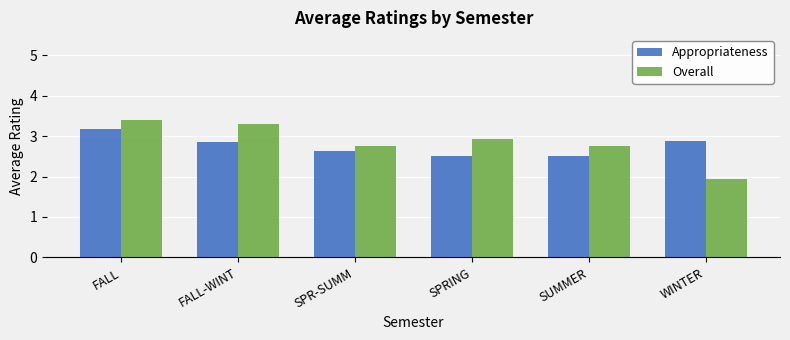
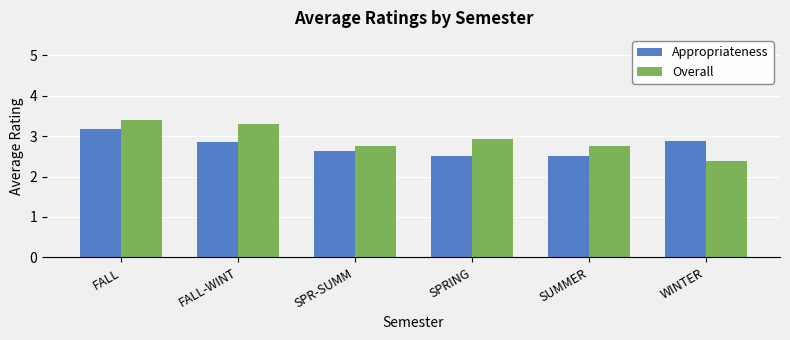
Overall, WINTER: 1.9 -> 2.4
